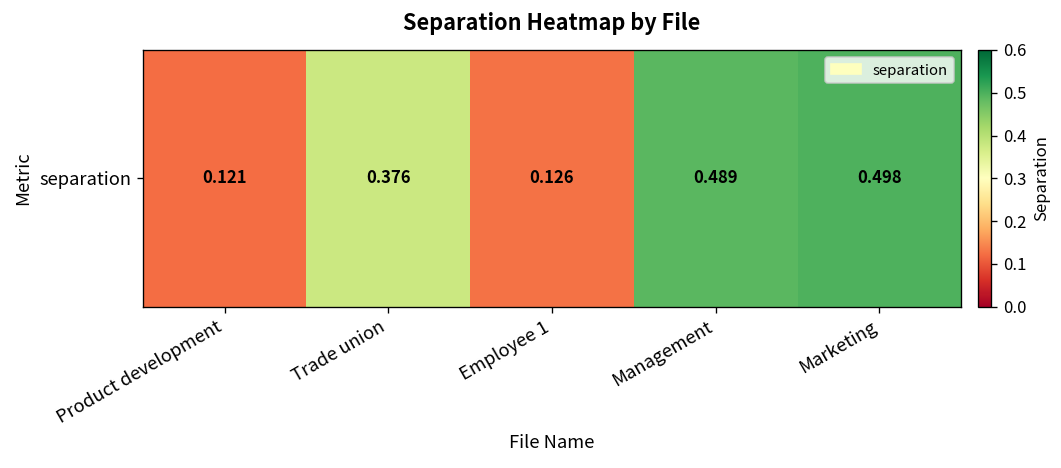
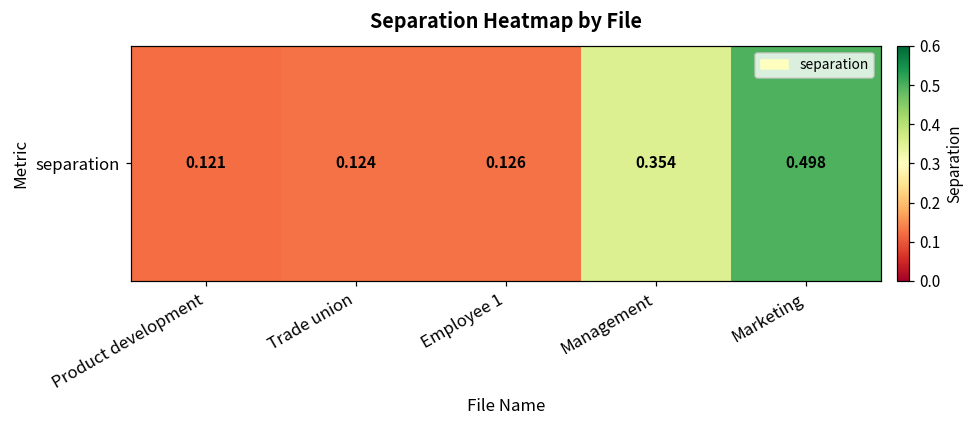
separation, Trade union: 0.376 -> 0.124
separation, Management: 0.489 -> 0.354
